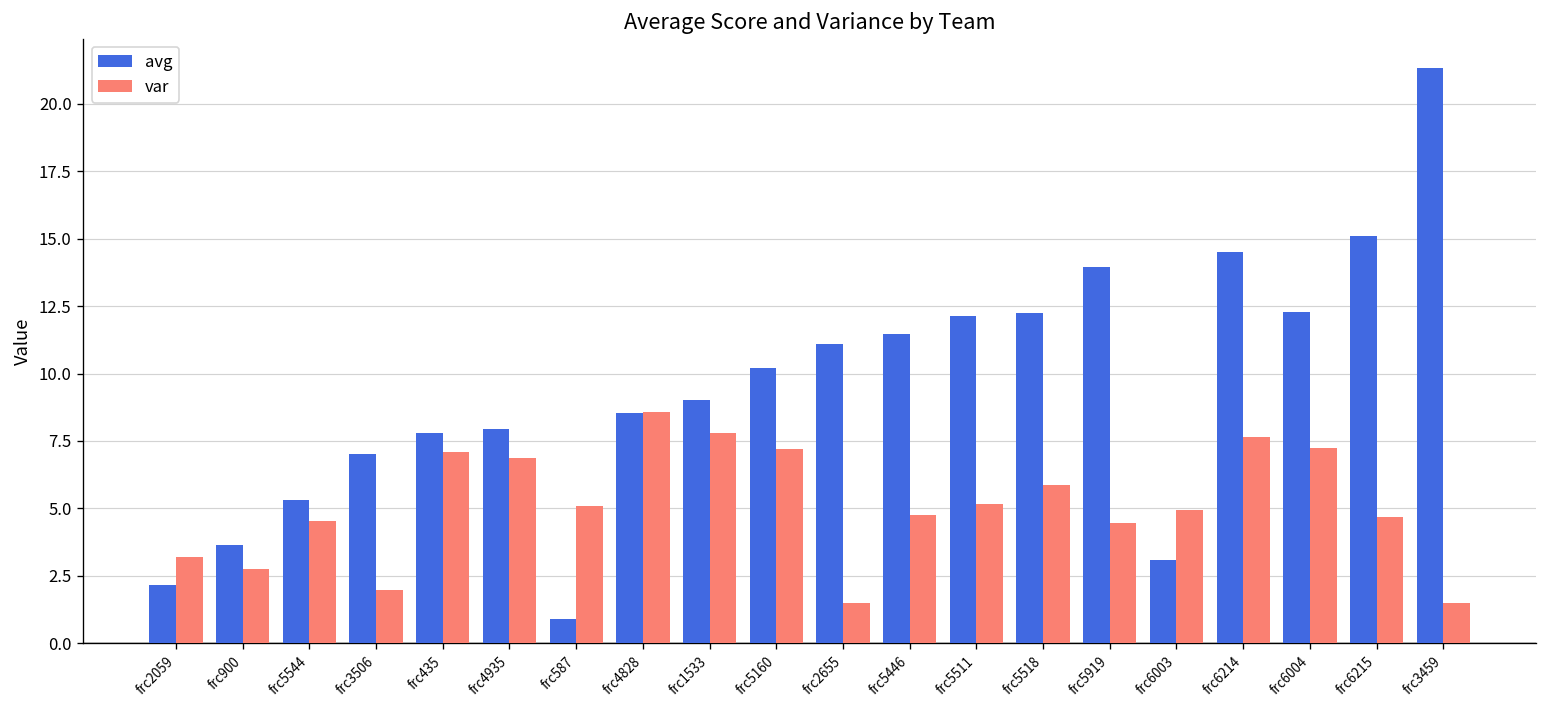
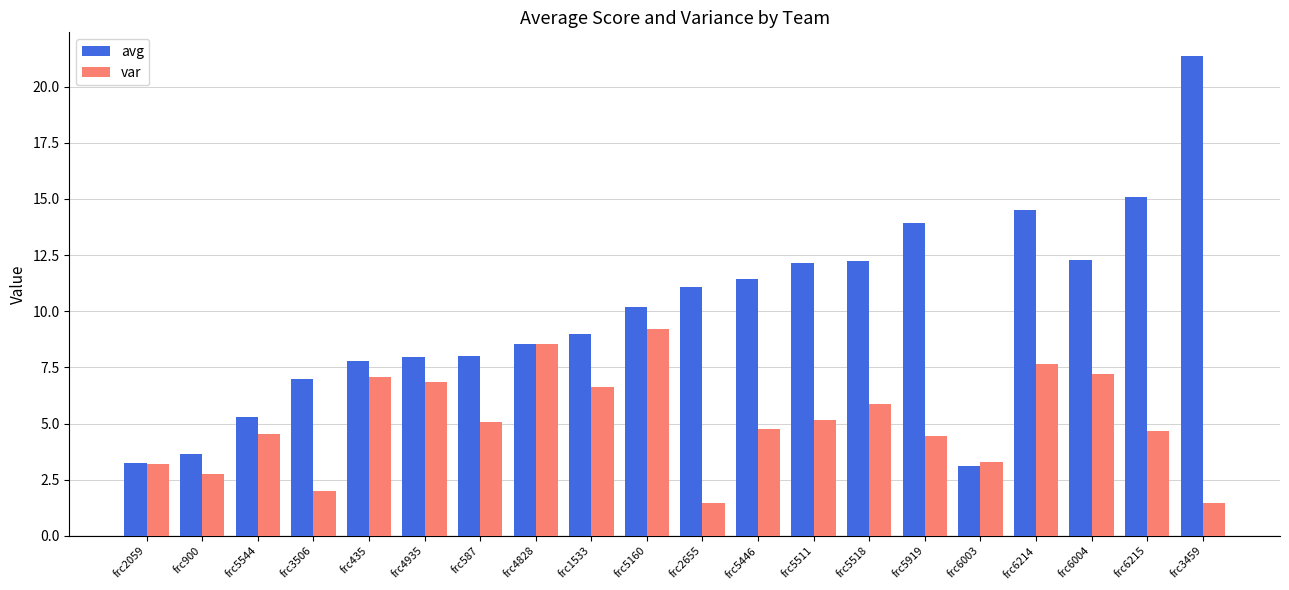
avg, frc2059: 2.2 -> 3.3
avg, frc587: 0.9 -> 8.0
var, frc1533: 7.8 -> 6.6
var, frc5160: 7.2 -> 9.2
var, frc6003: 5.0 -> 3.3
